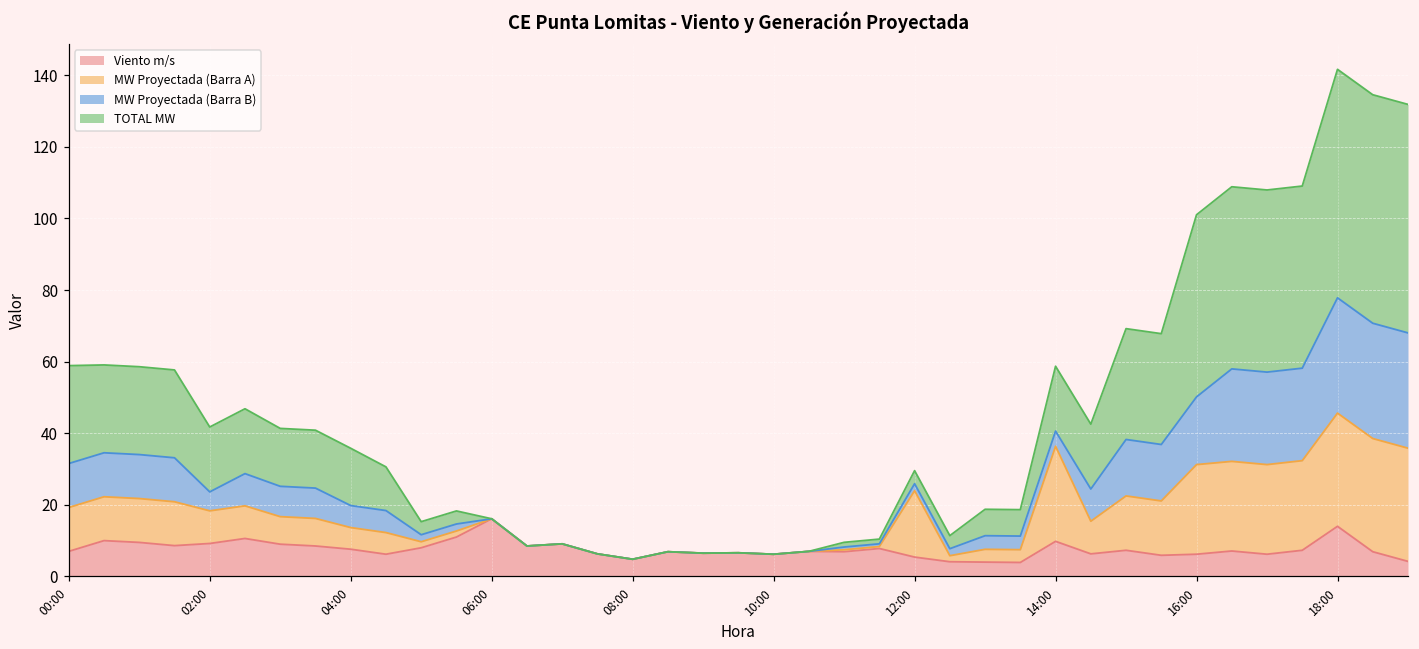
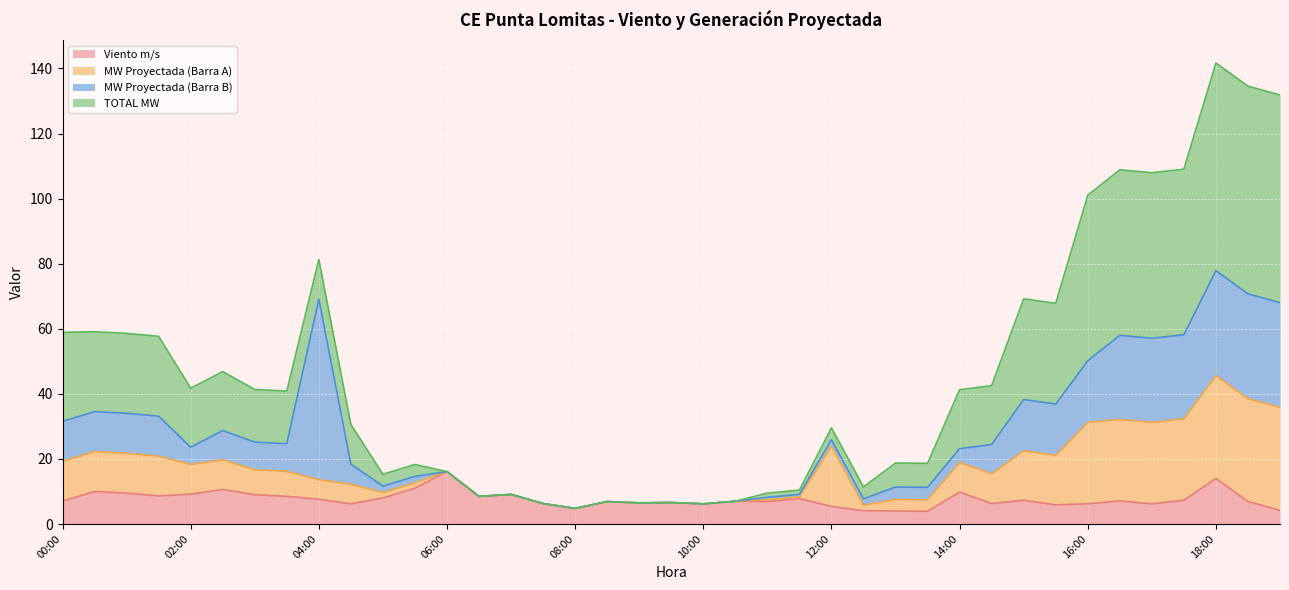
MW Proyectada (Barra B), 04:00: 6 -> 55
TOTAL MW, 04:00: 16 -> 12
MW Proyectada (Barra A), 14:00: 27 -> 9
